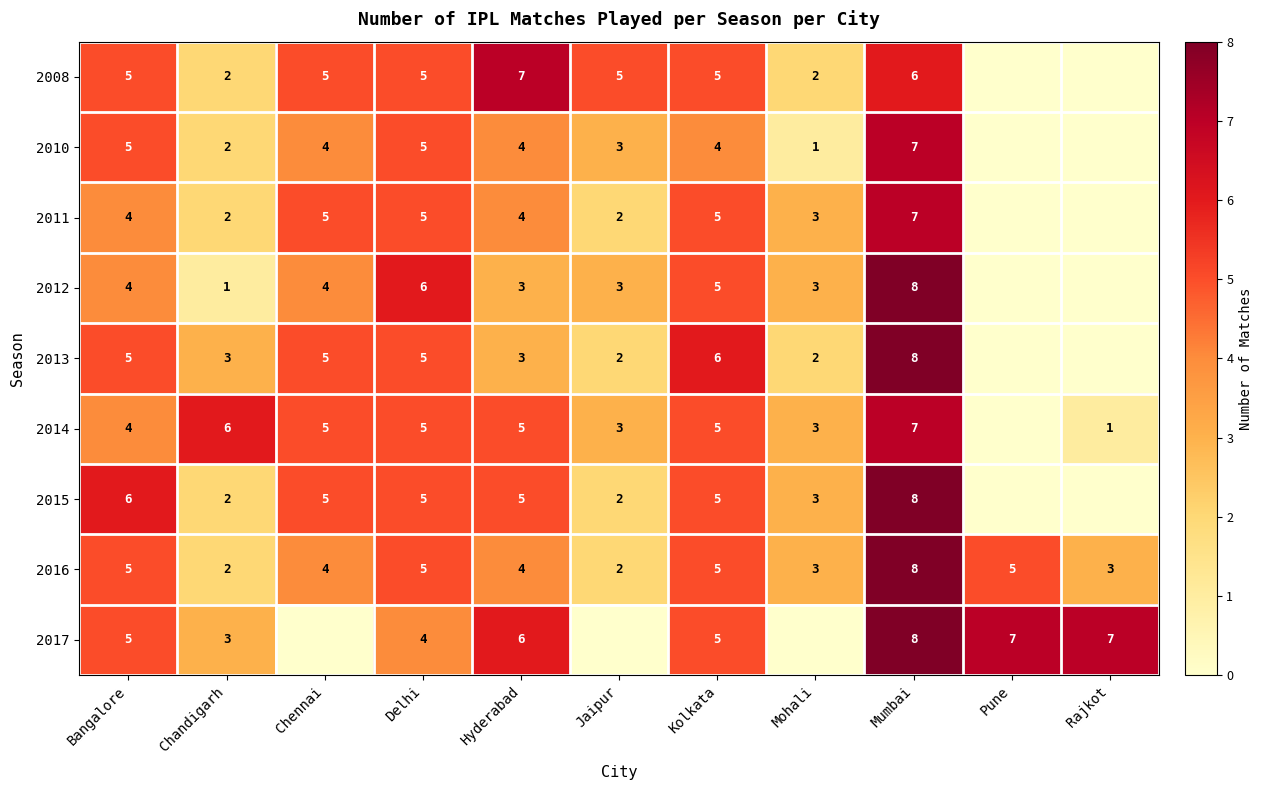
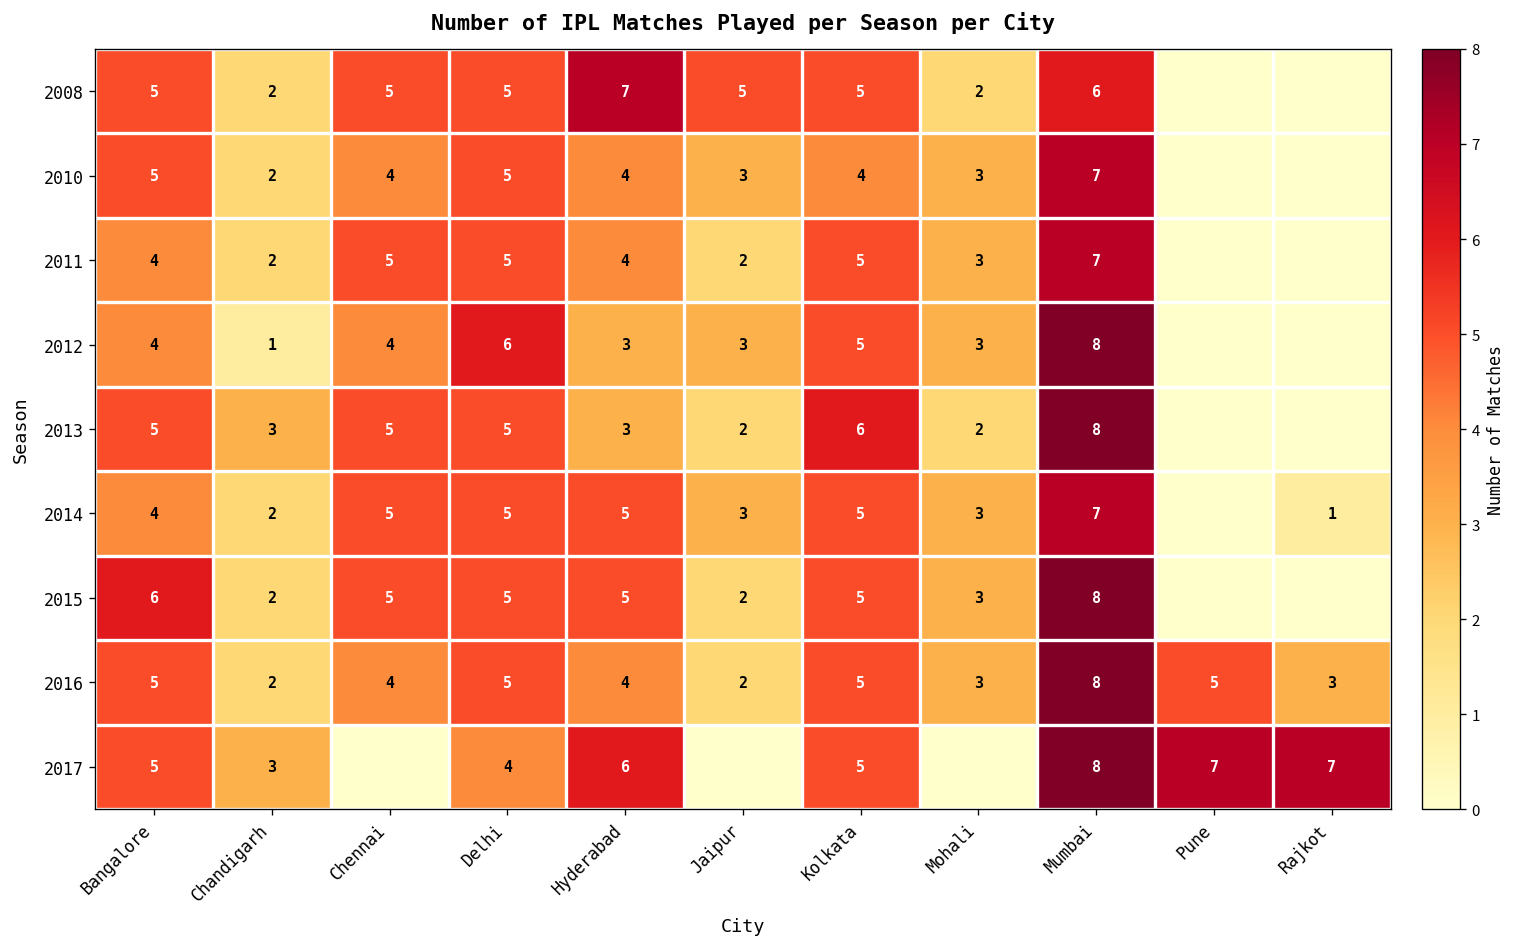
2010, Mohali: 1 -> 3
2014, Chandigarh: 6 -> 2
